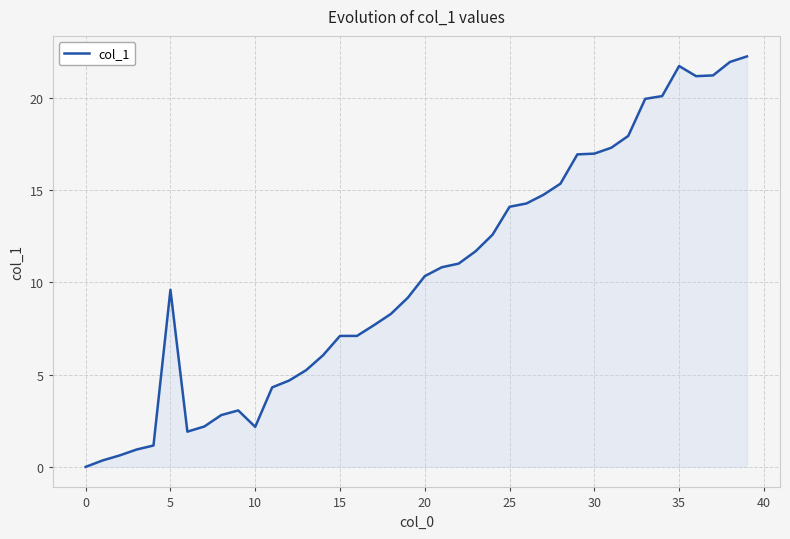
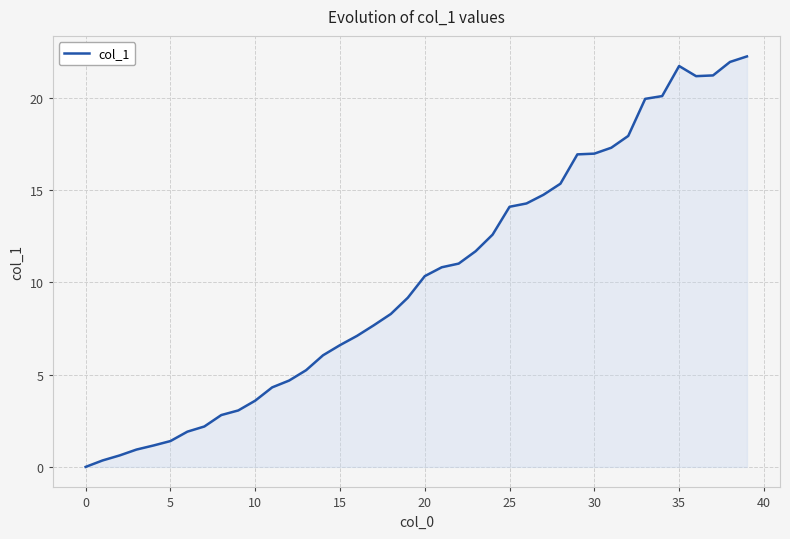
5: 9.6 -> 1.4
10: 2.2 -> 3.6
15: 7.1 -> 6.6
